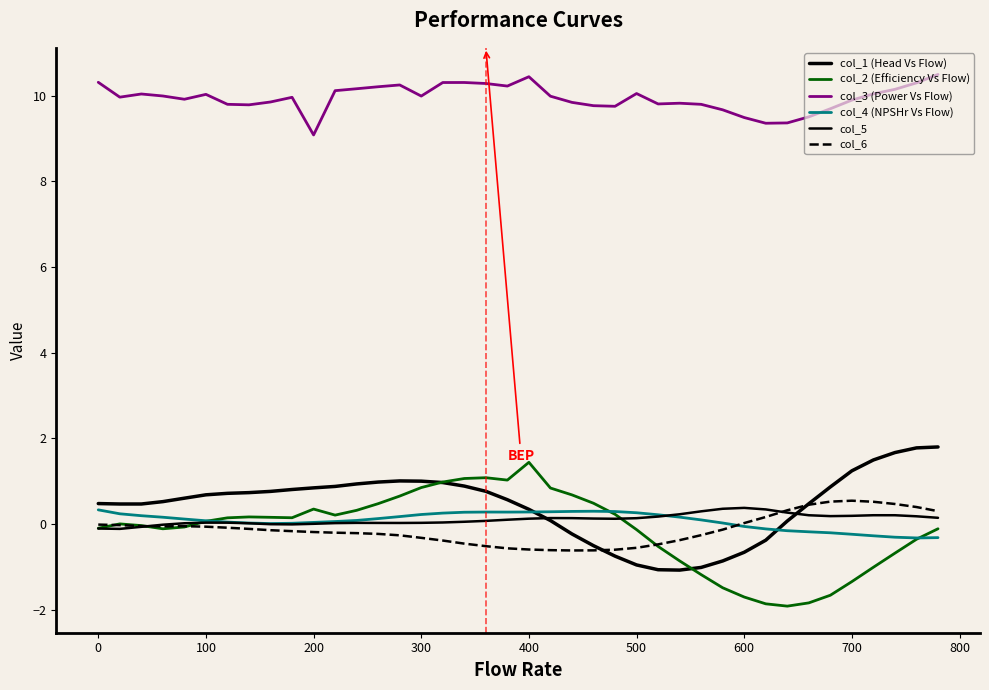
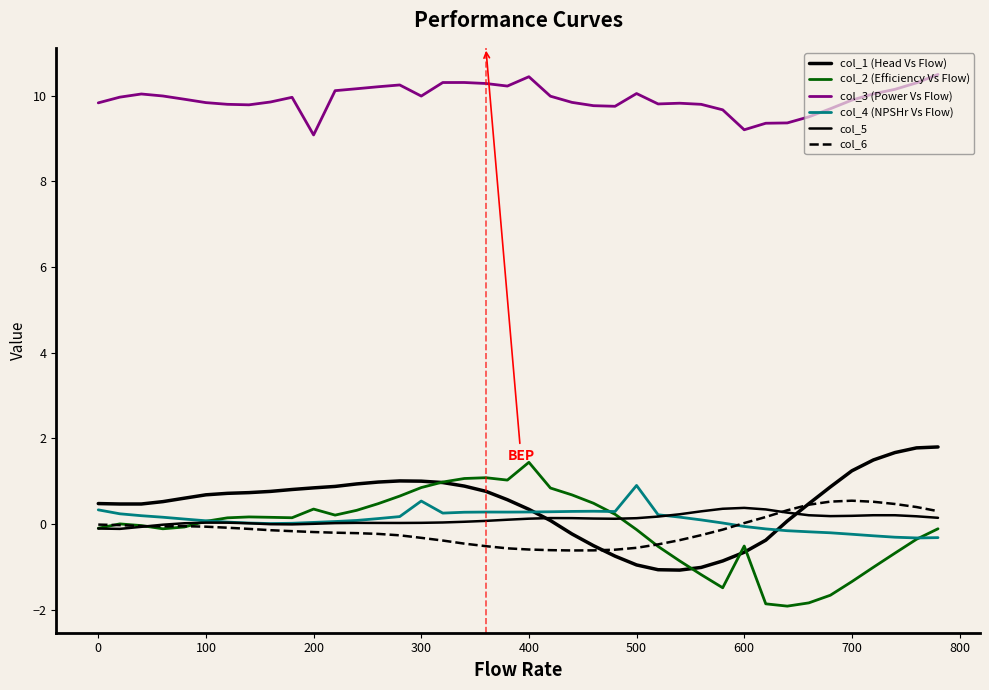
col_3 (Power Vs Flow), 0: 10.3 -> 9.8
col_3 (Power Vs Flow), 100: 10.0 -> 9.8
col_4 (NPSHr Vs Flow), 300: 0.2 -> 0.5
col_4 (NPSHr Vs Flow), 500: 0.3 -> 0.9
col_2 (Efficiency Vs Flow), 600: -1.7 -> -0.5
col_3 (Power Vs Flow), 600: 9.5 -> 9.2
